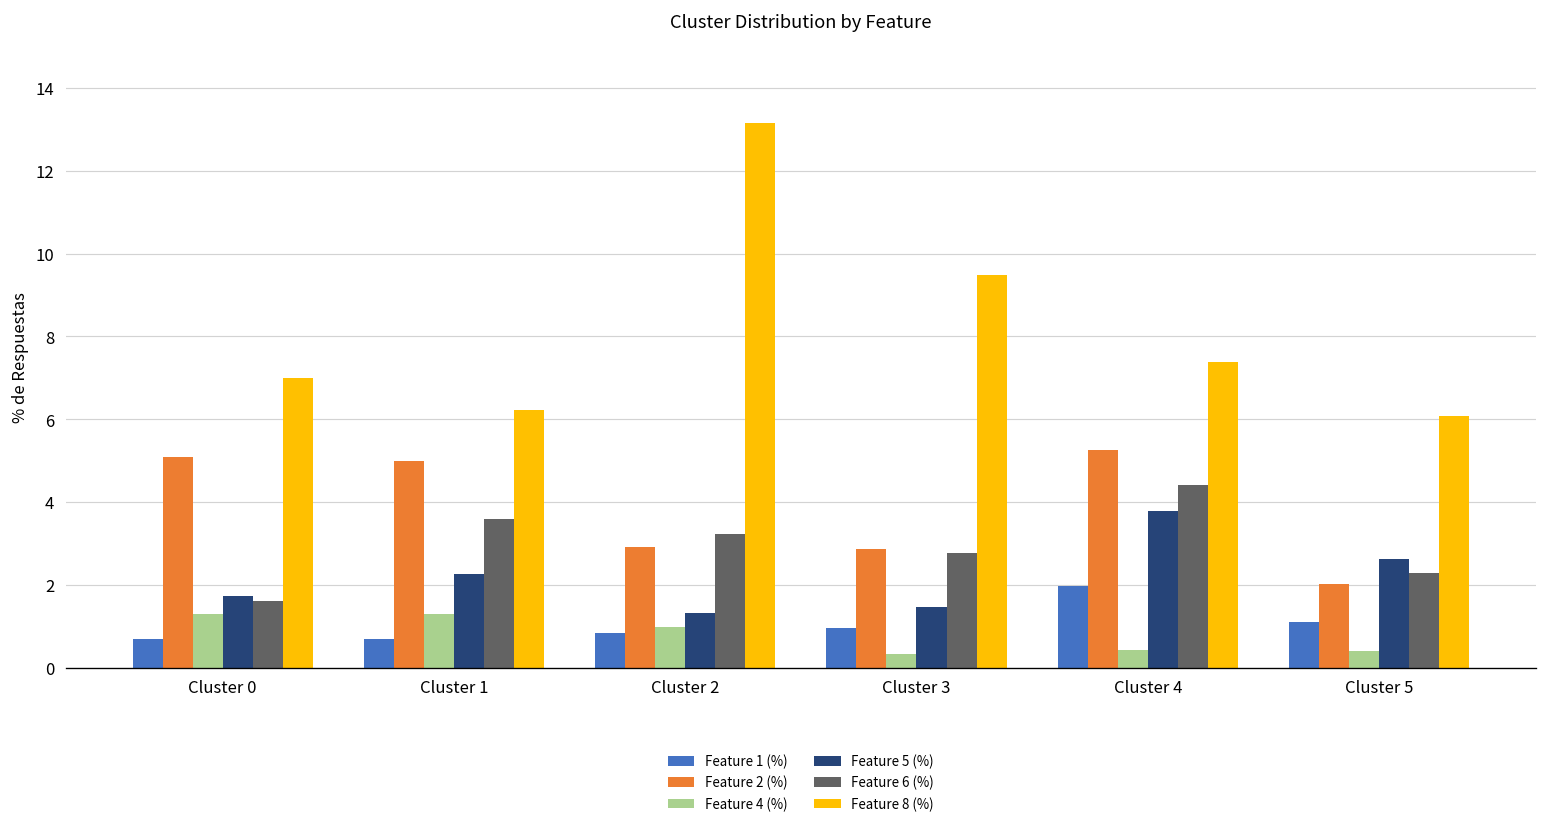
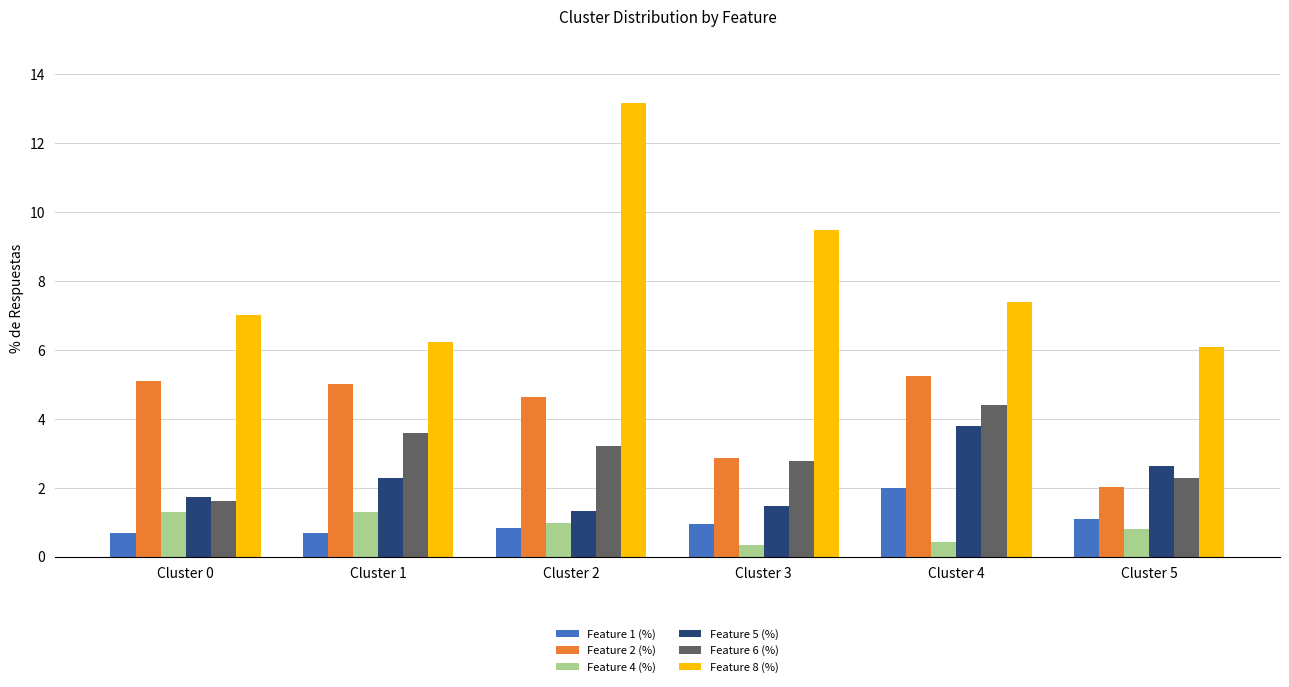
Feature 2 (%), Cluster 2: 2.9 -> 4.6
Feature 4 (%), Cluster 5: 0.4 -> 0.8
